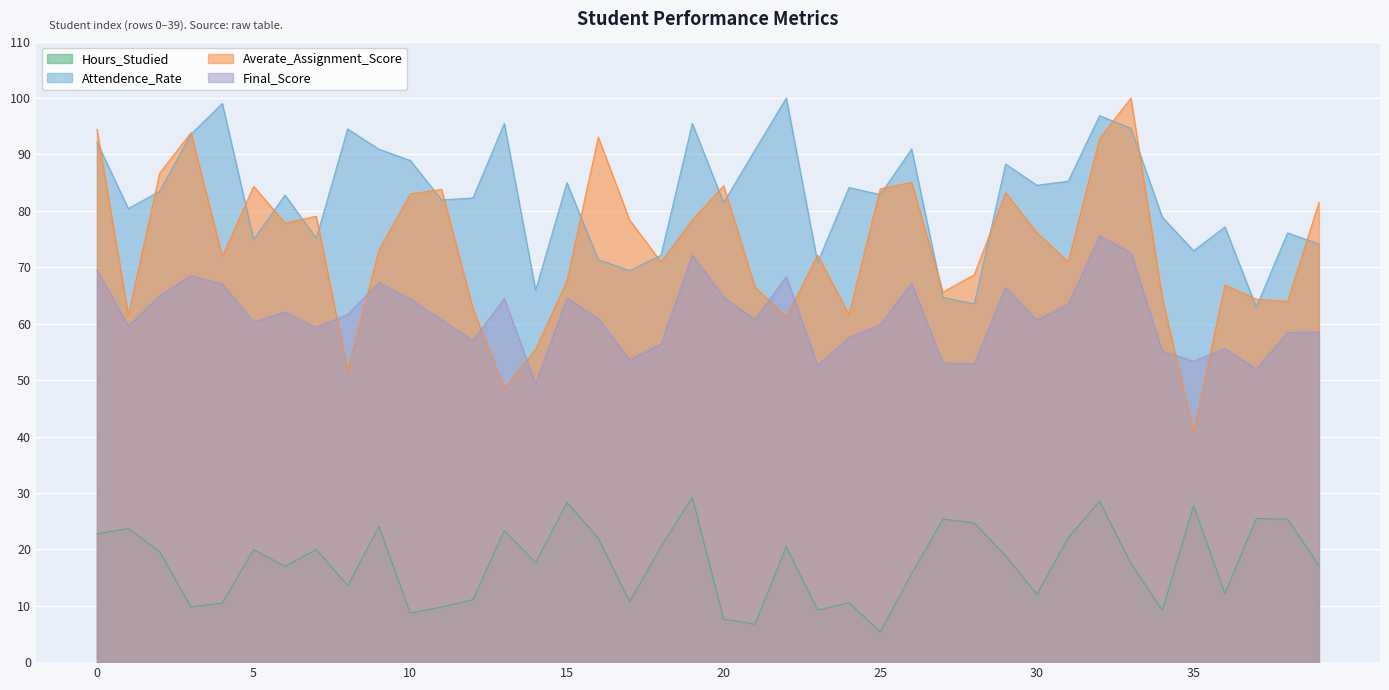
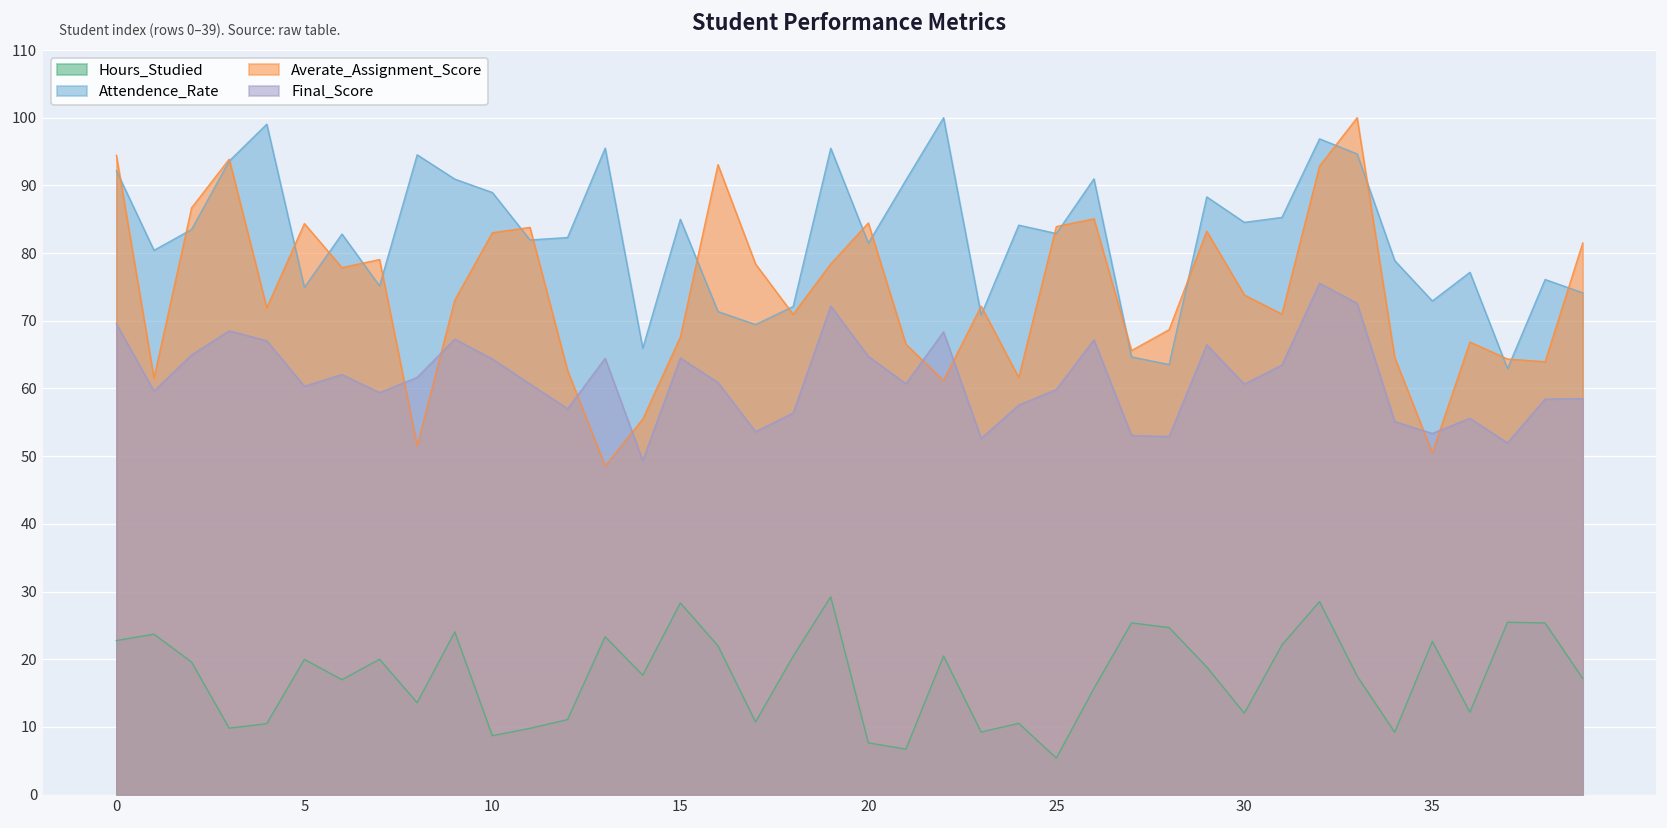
Averate_Assignment_Score, 30: 76 -> 74
Hours_Studied, 35: 28 -> 23
Averate_Assignment_Score, 35: 41 -> 50
